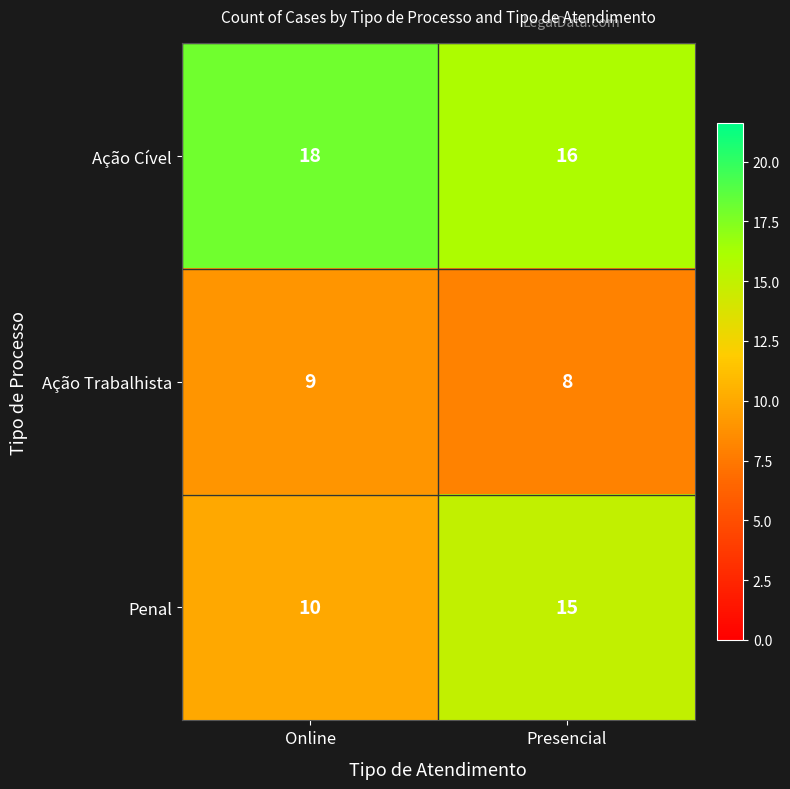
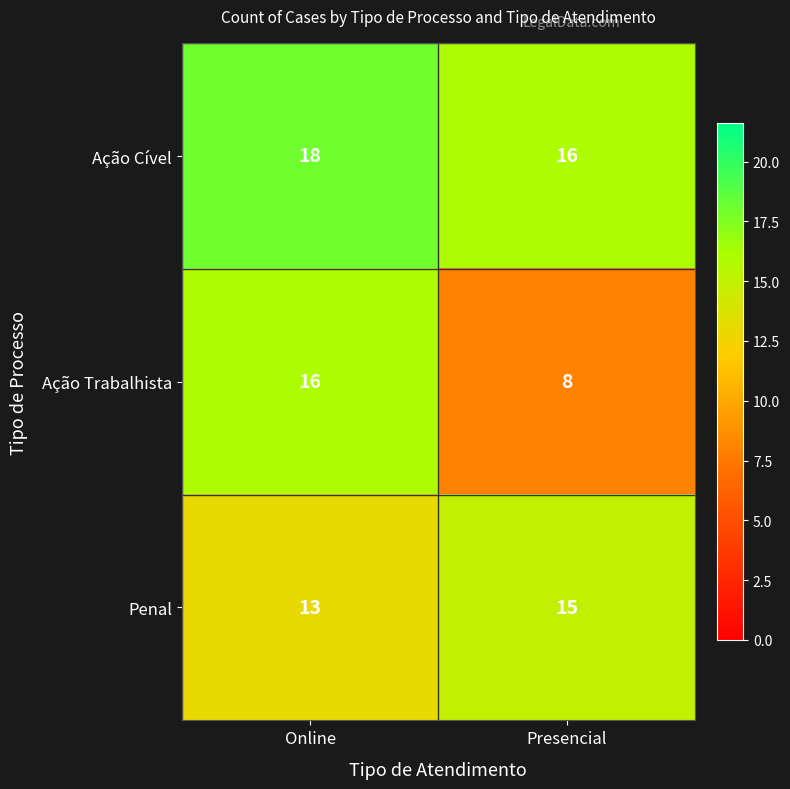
Ação Trabalhista, Online: 9 -> 16
Penal, Online: 10 -> 13
